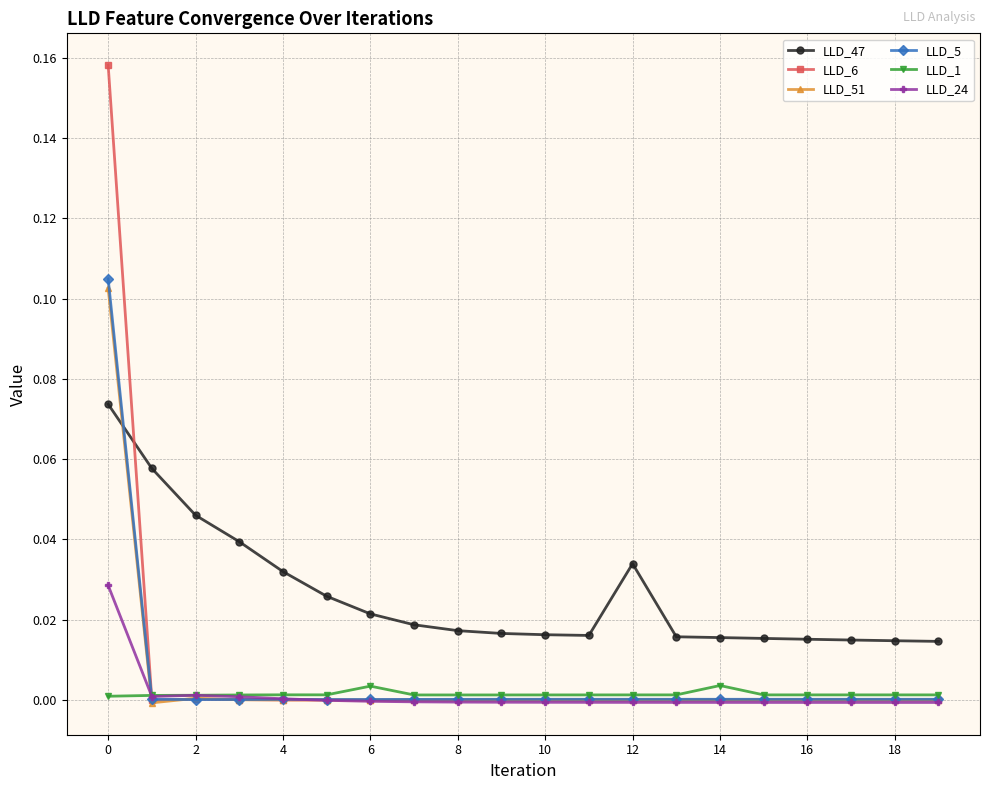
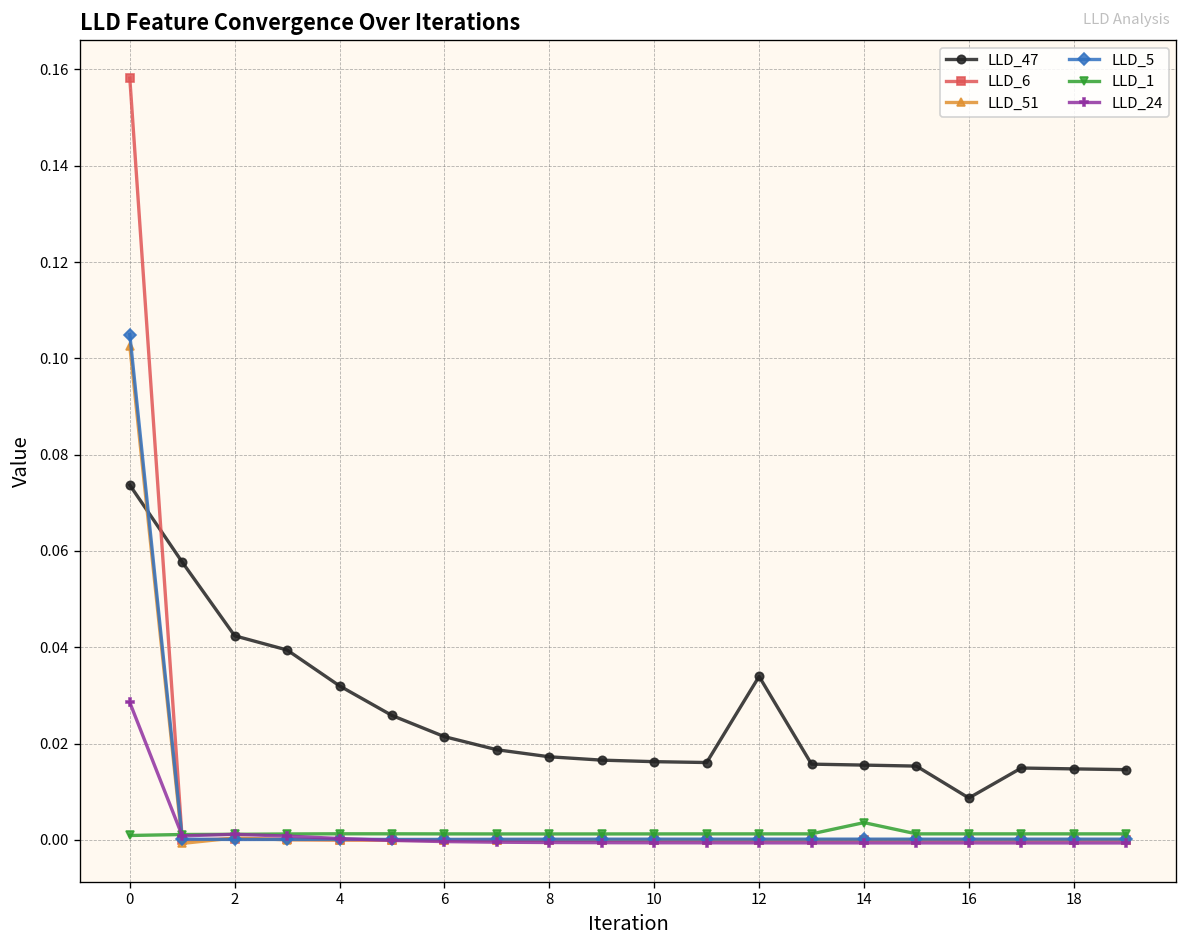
LLD_47, 2: 0.046 -> 0.042
LLD_1, 6: 0.003 -> 0.001
LLD_47, 16: 0.015 -> 0.009
